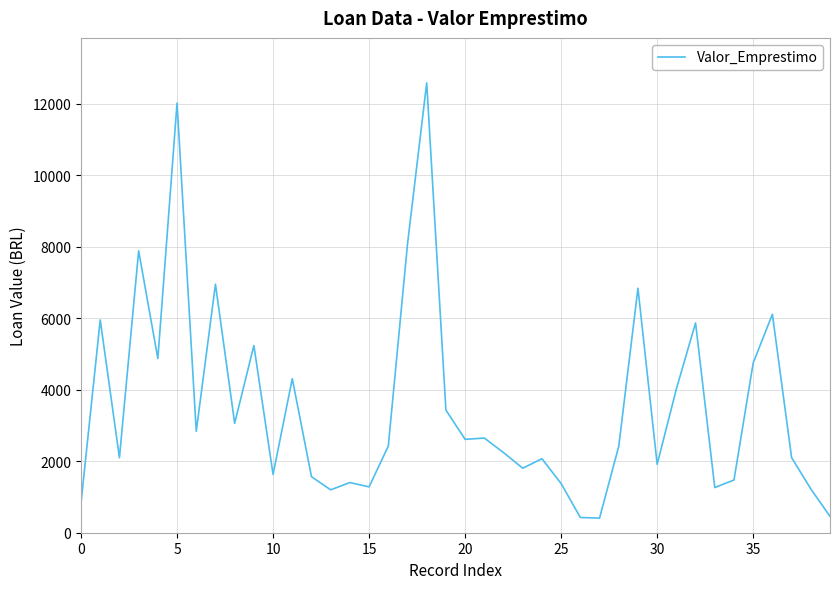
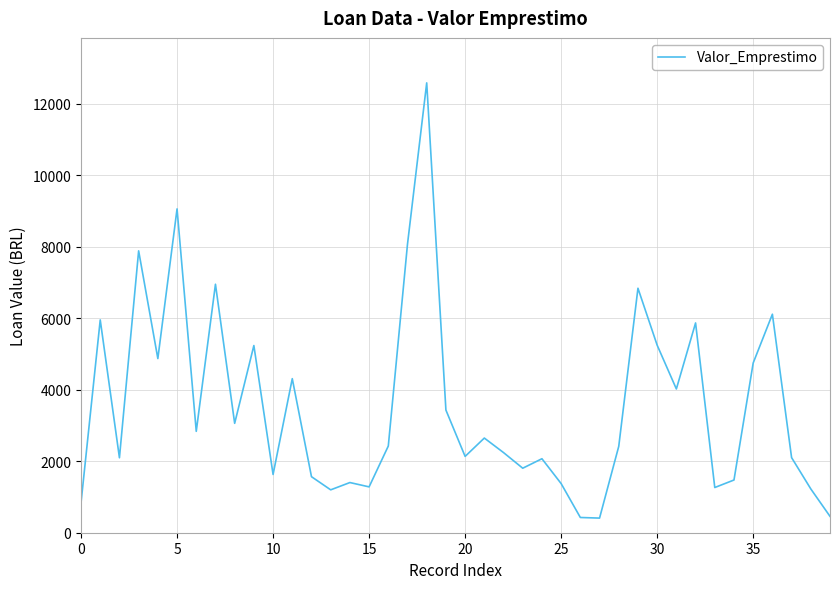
5: 12000 -> 9100
20: 2600 -> 2100
30: 1900 -> 5200
